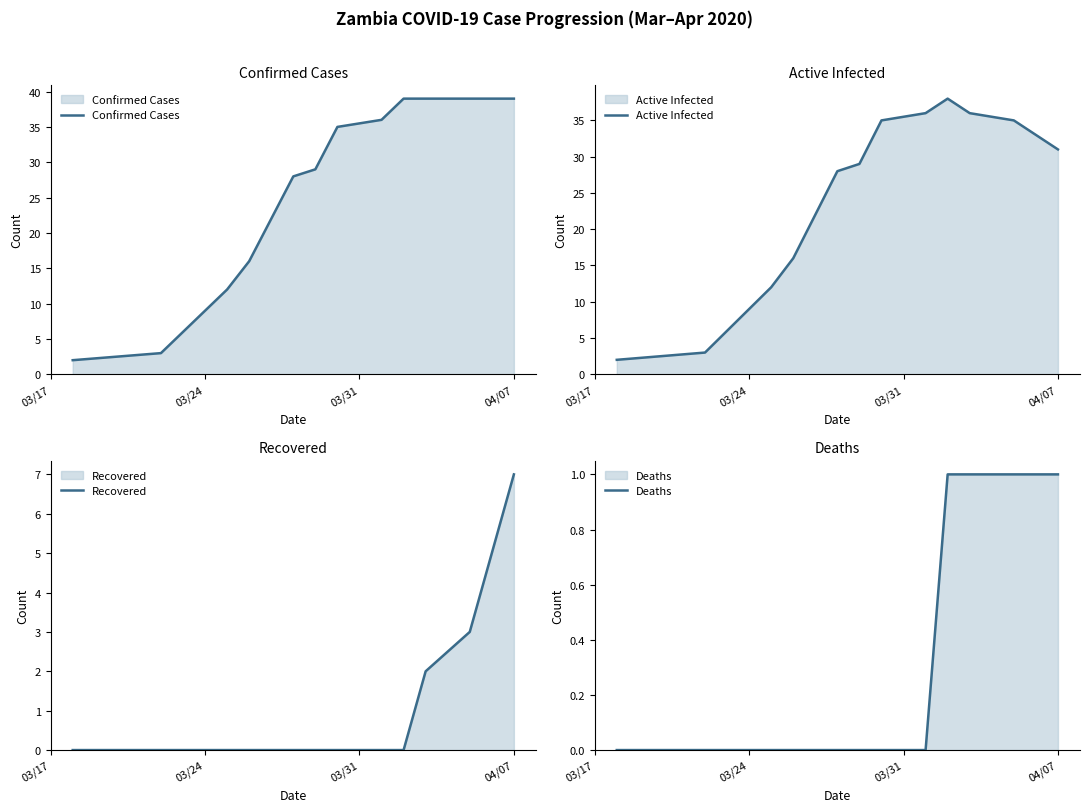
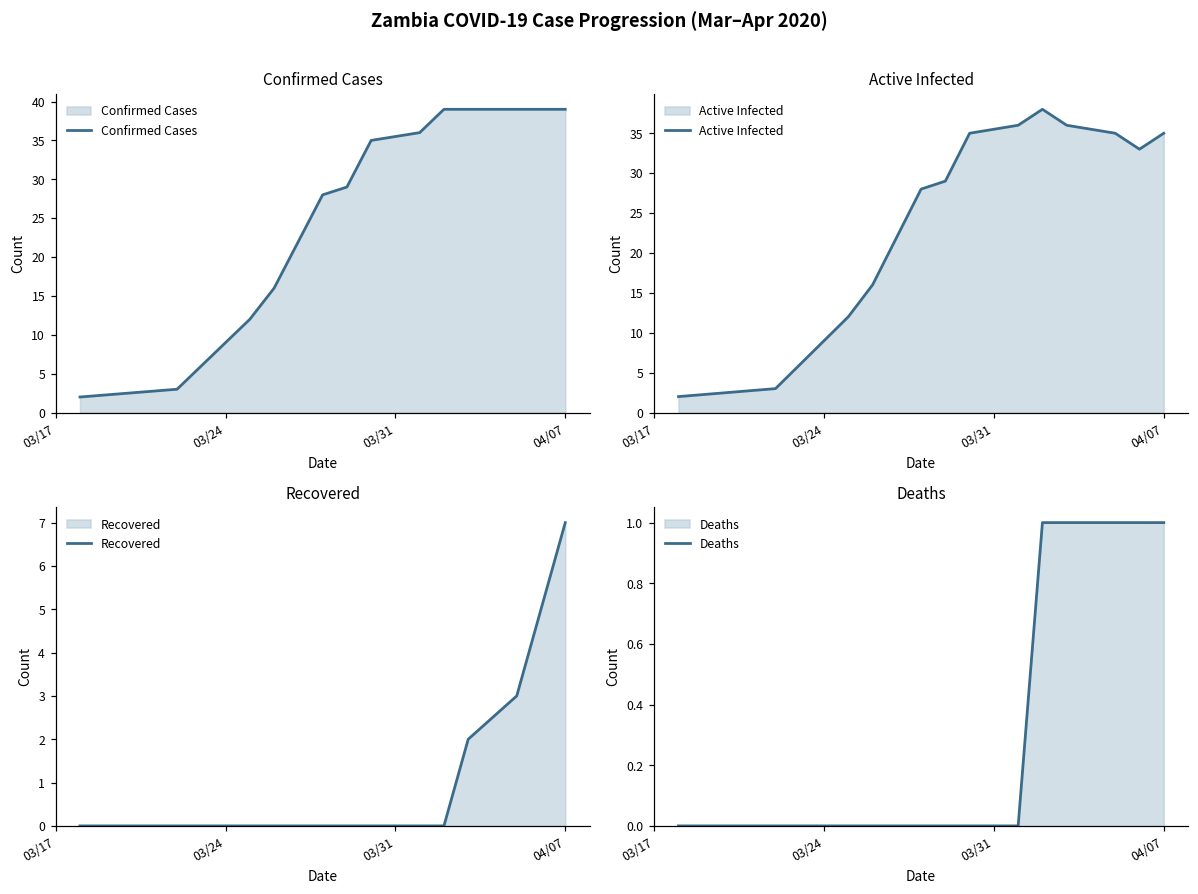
Active Infected, 04/07: 31 -> 35
